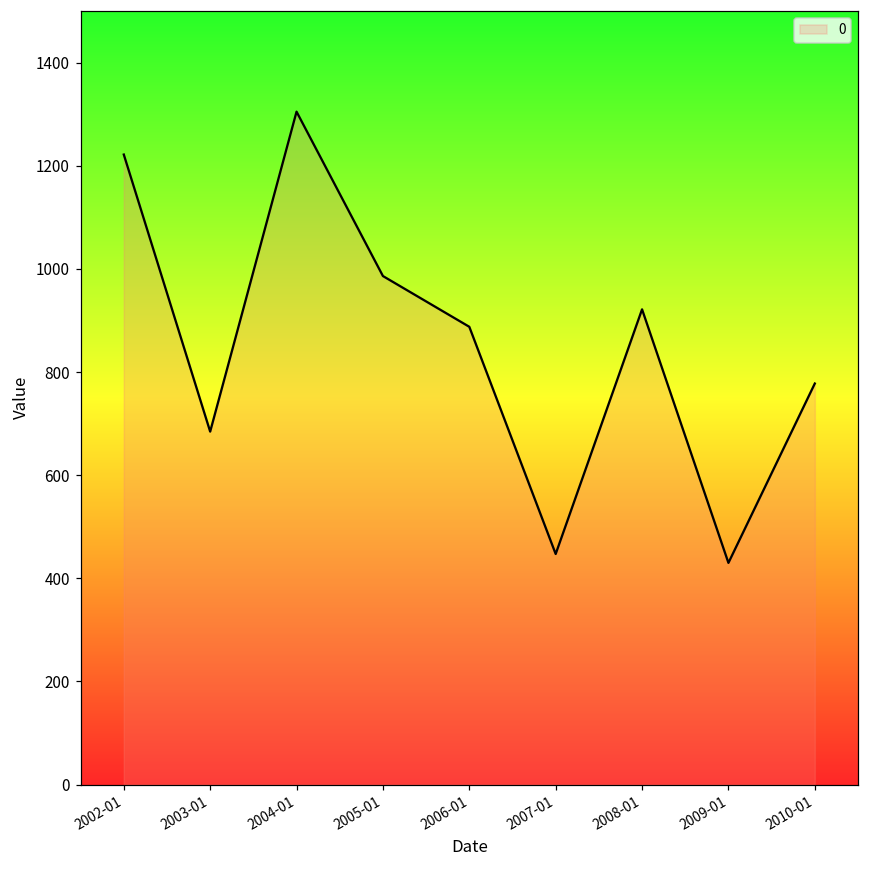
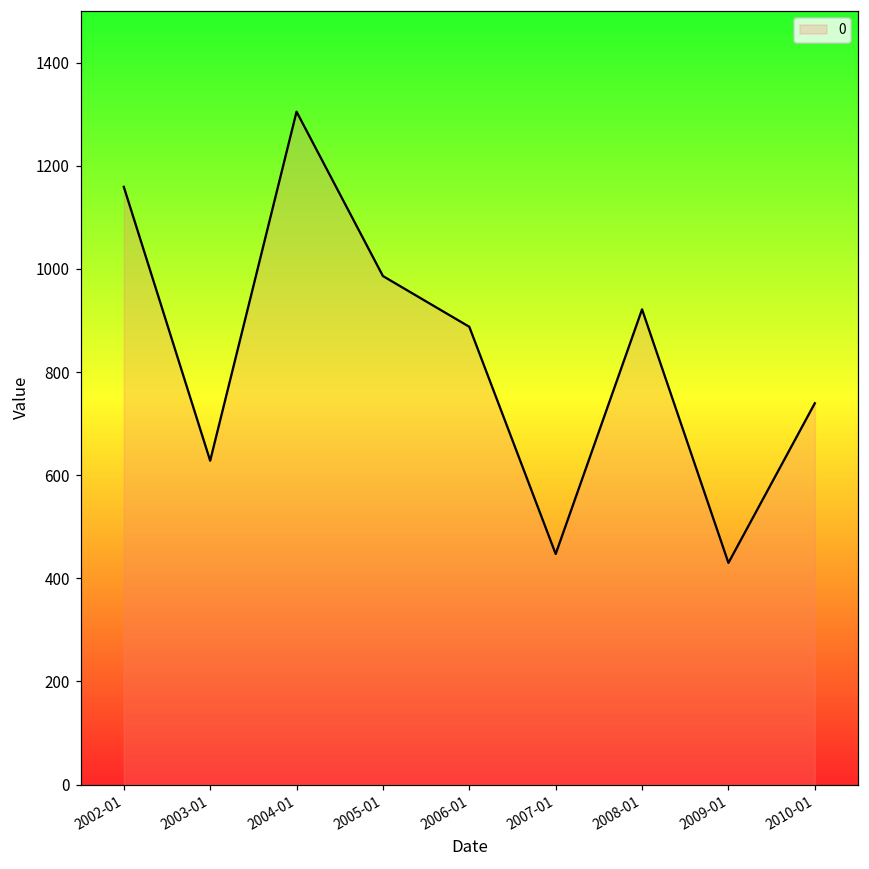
2002-01: 1220 -> 1160
2003-01: 680 -> 630
2010-01: 780 -> 740
